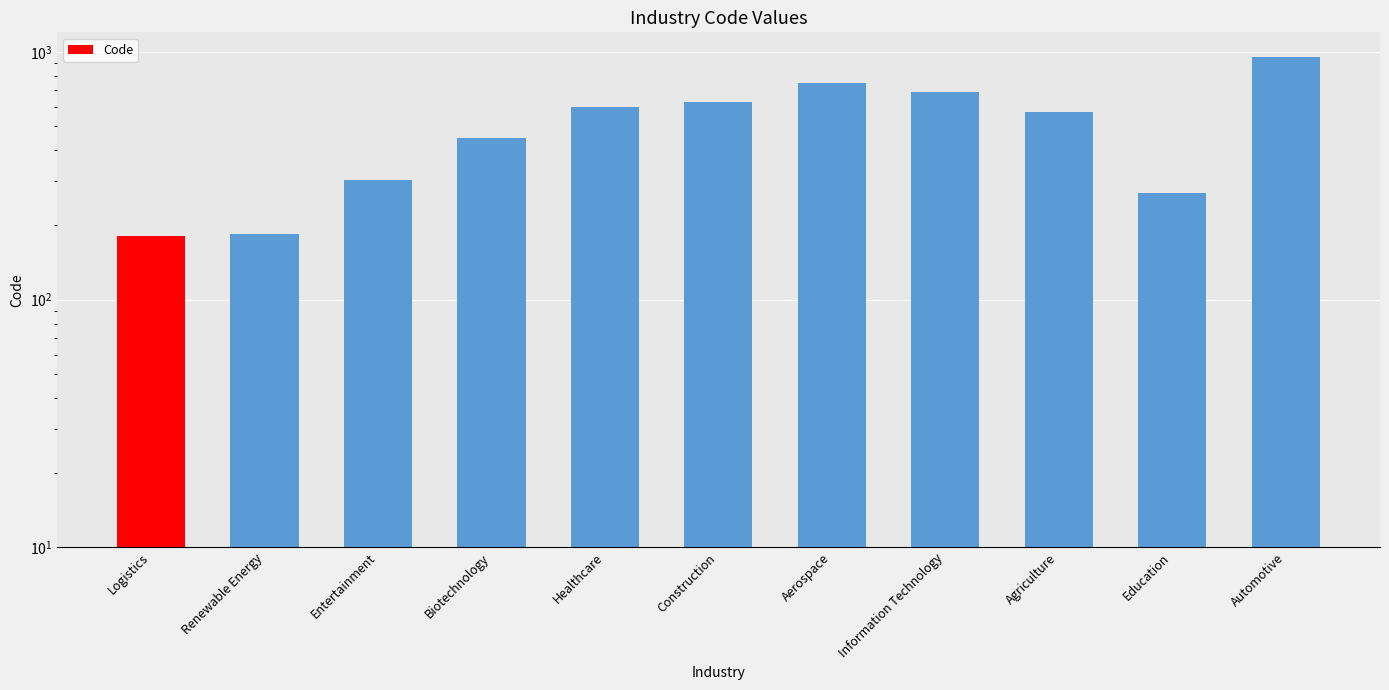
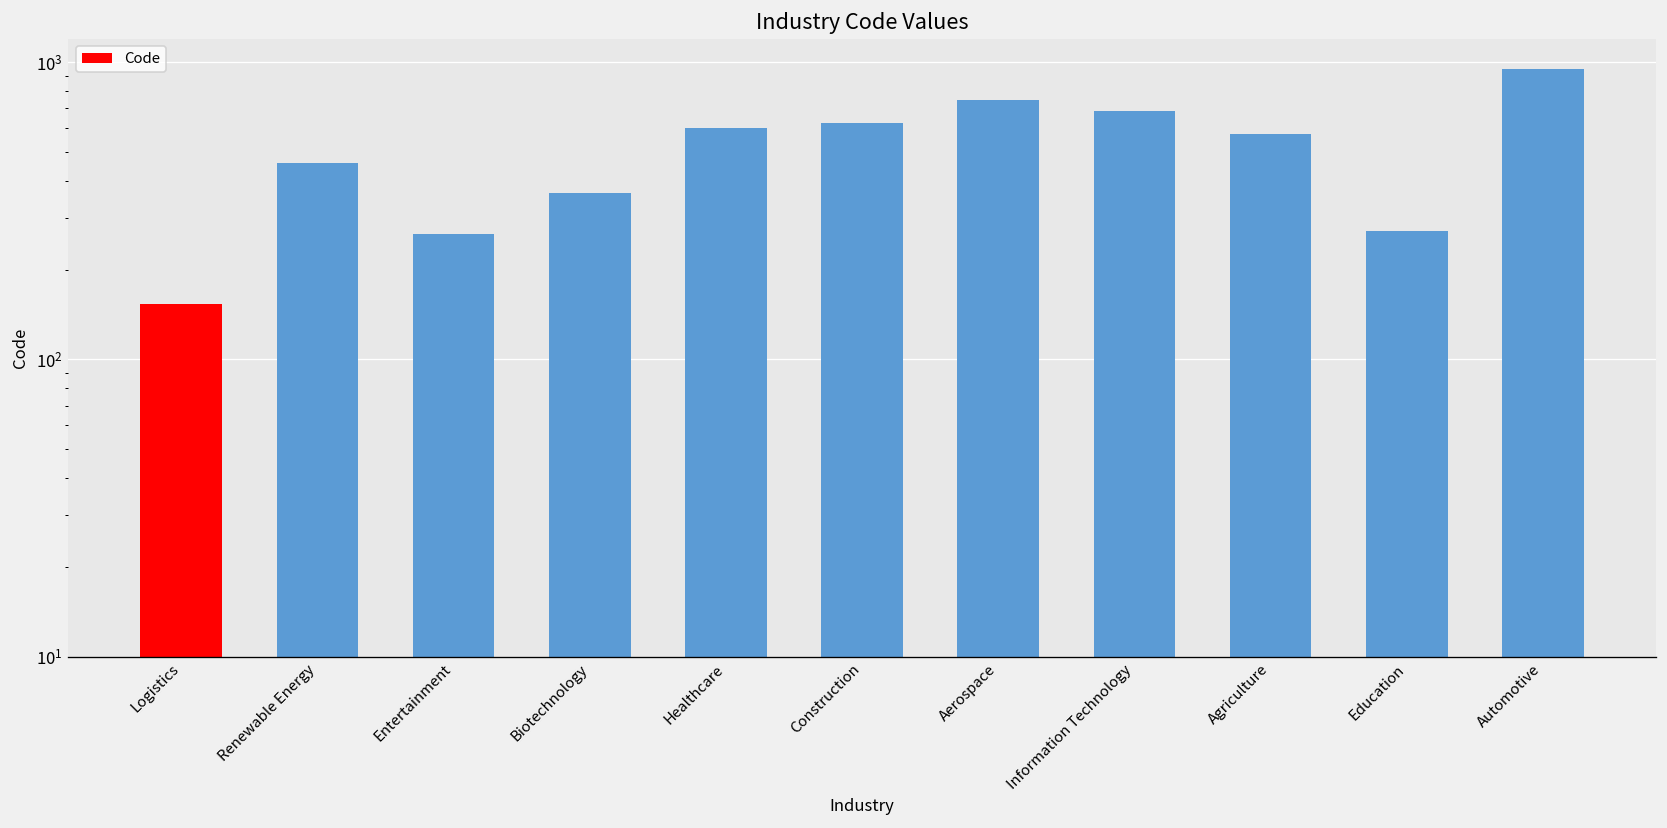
Logistics: 180 -> 150
Renewable Energy: 180 -> 460
Entertainment: 310 -> 260
Biotechnology: 450 -> 360
